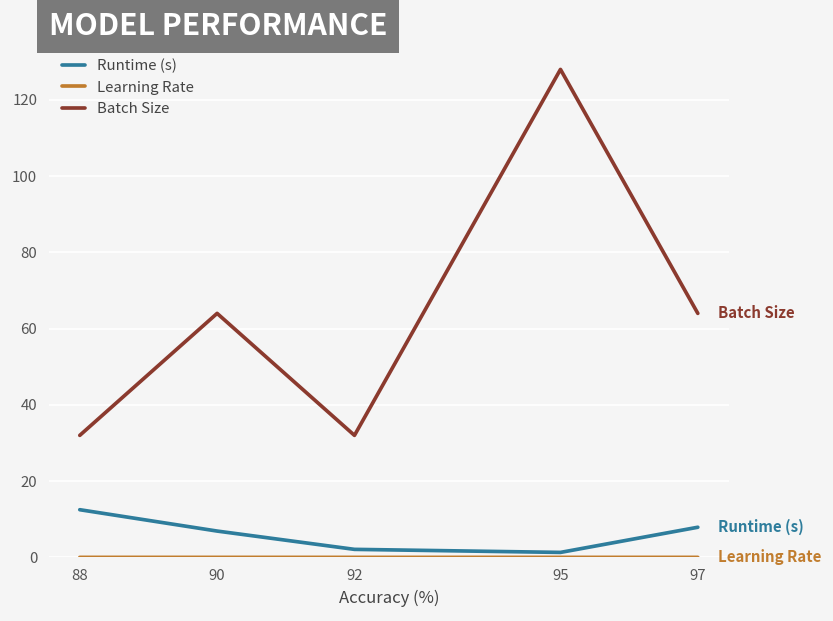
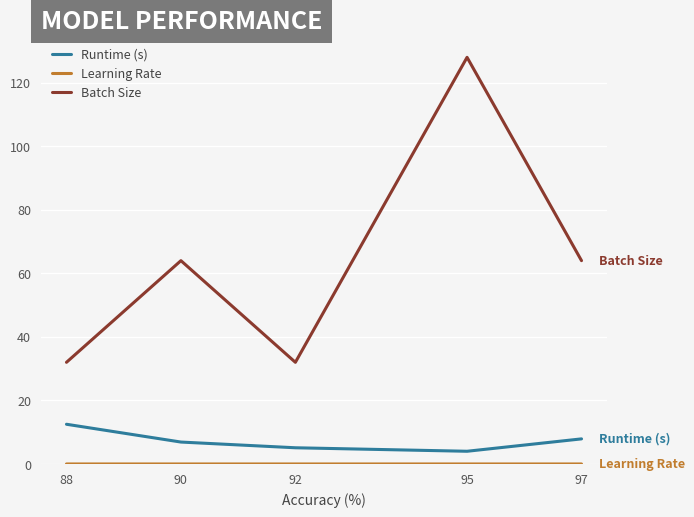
Runtime (s), 92: 2 -> 5
Runtime (s), 95: 1 -> 4
